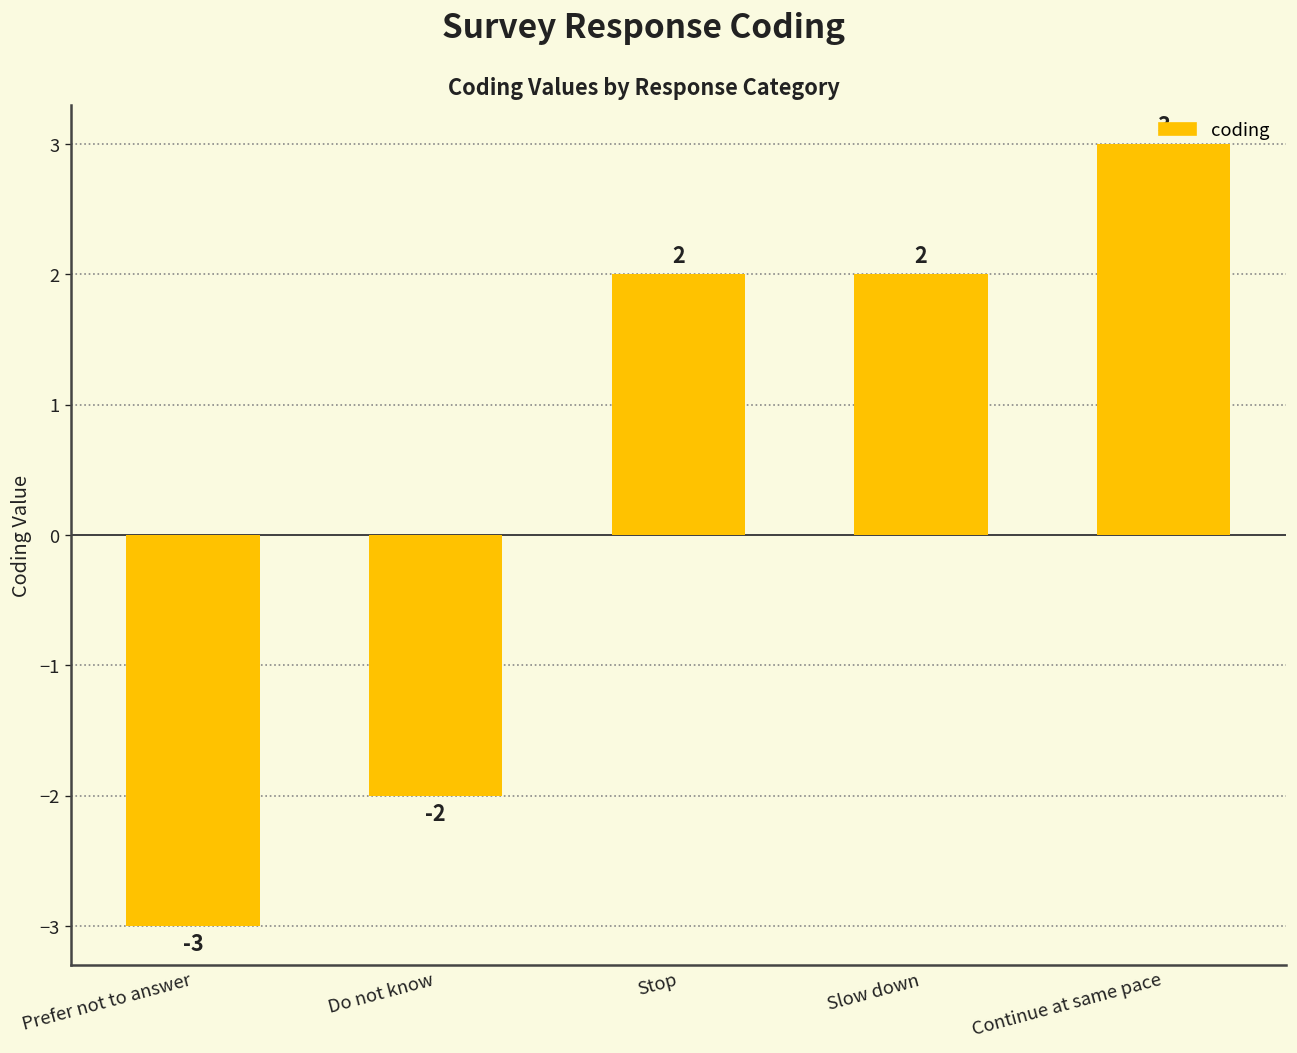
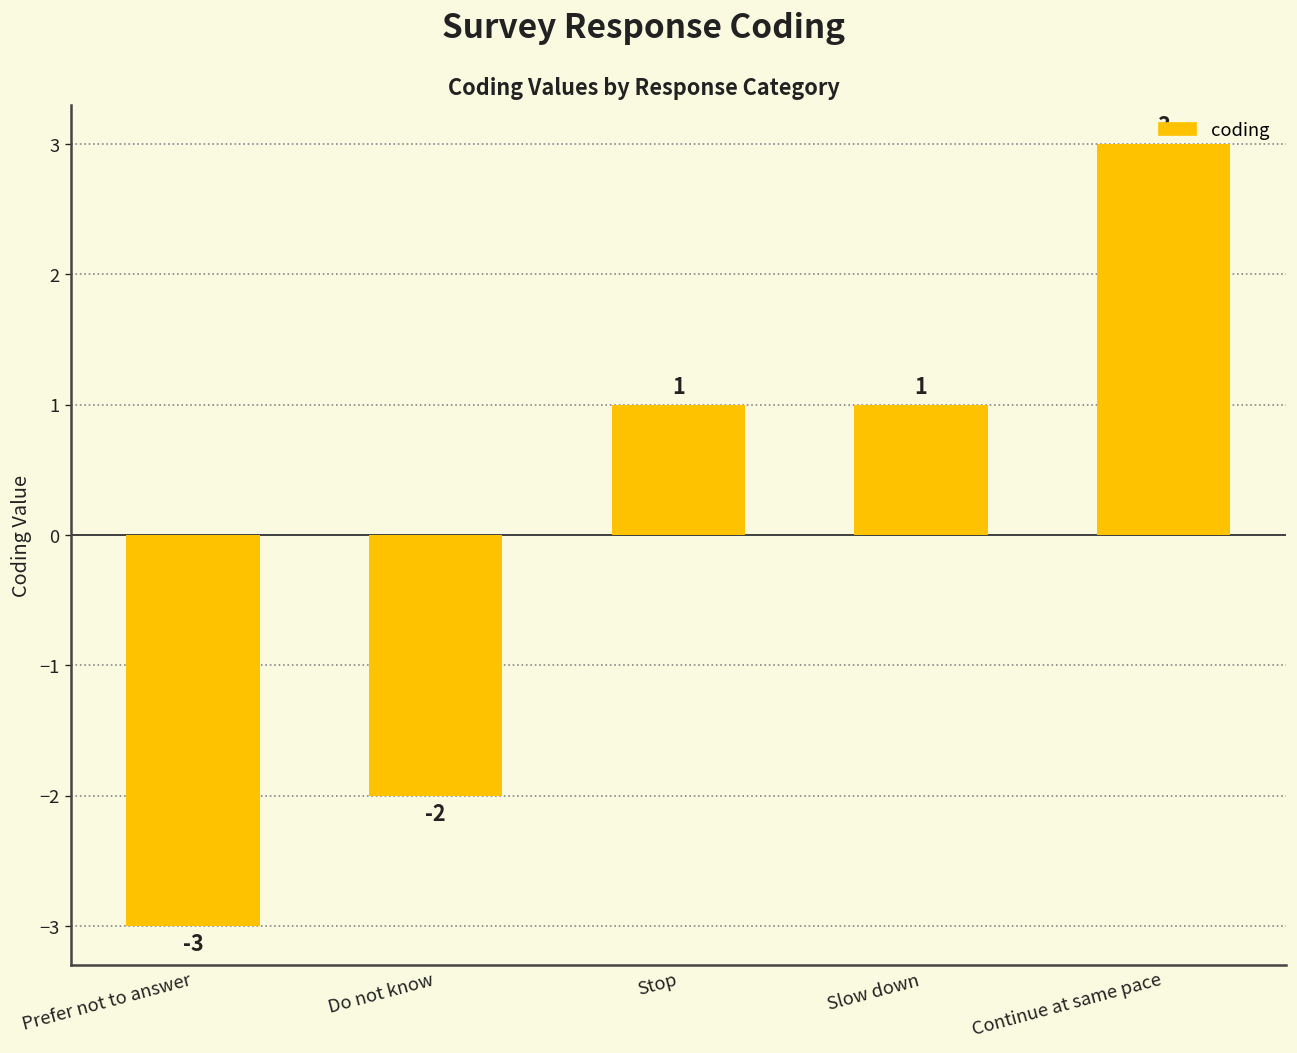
Stop: 2 -> 1
Slow down: 2 -> 1
